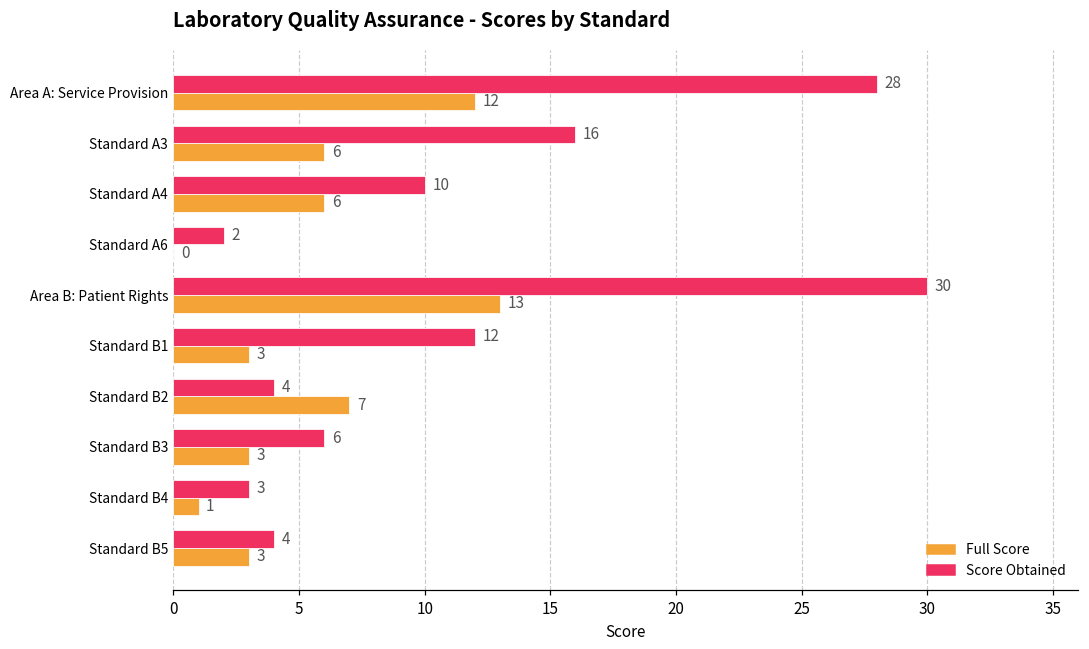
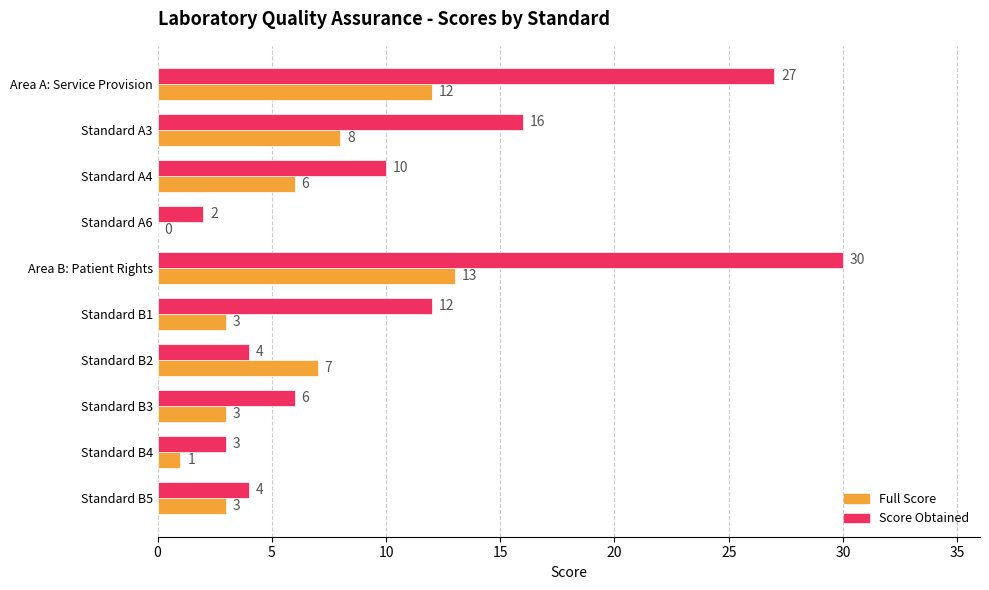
Score Obtained, Area A: Service Provision: 28 -> 27
Full Score, Standard A3: 6 -> 8
